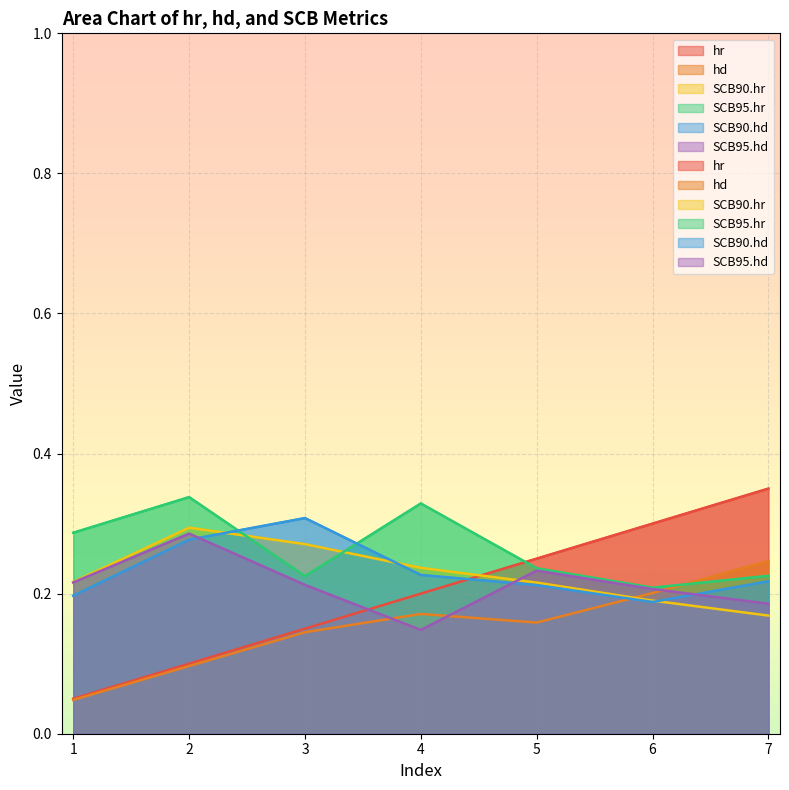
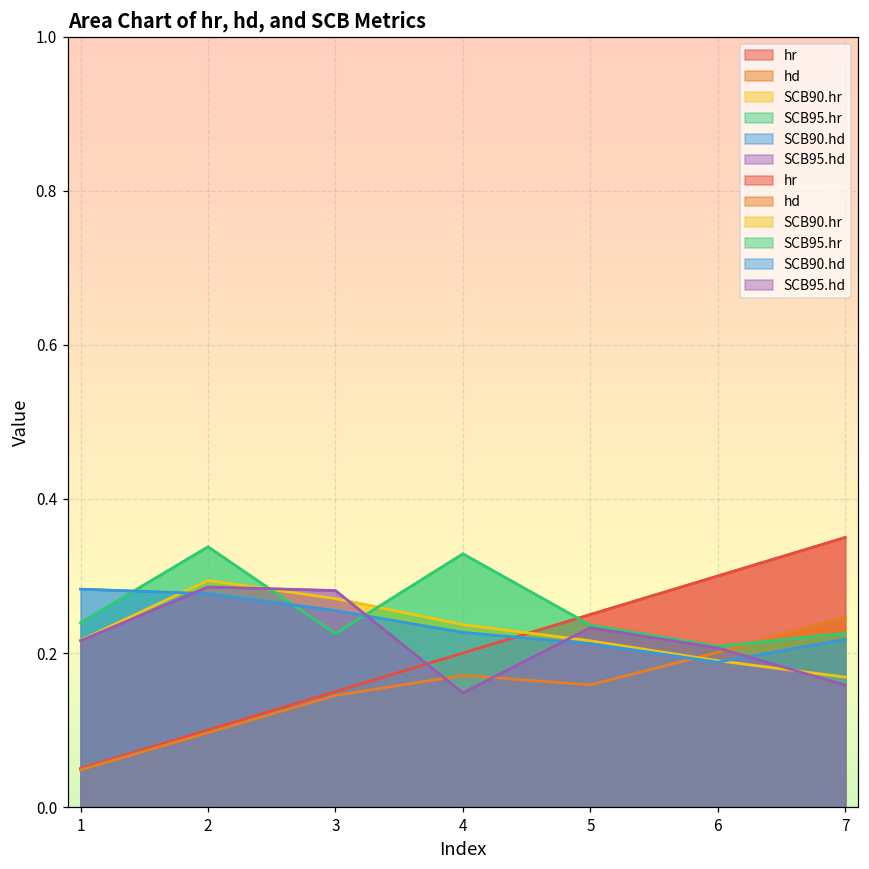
SCB95.hr, 1: 0.29 -> 0.24
SCB90.hd, 1: 0.20 -> 0.28
SCB90.hd, 3: 0.31 -> 0.26
SCB95.hd, 3: 0.21 -> 0.28
SCB95.hd, 7: 0.19 -> 0.16
